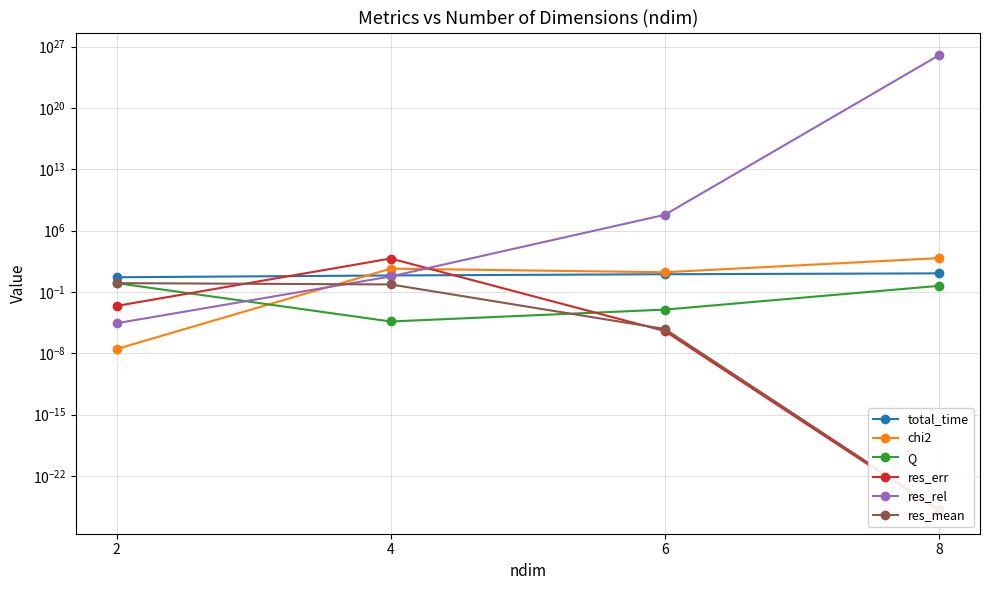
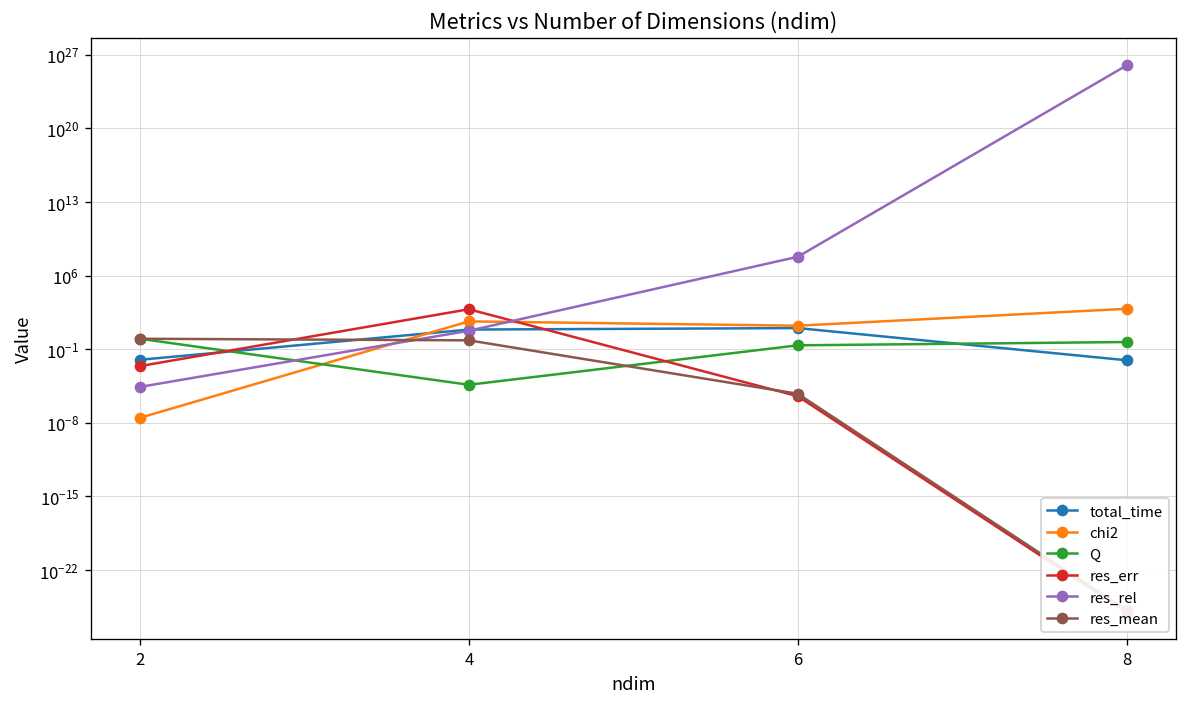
total_time, 2: 0 -> 0.01
Q, 6: 0.001 -> 0.2
total_time, 8: 10 -> 0.01
